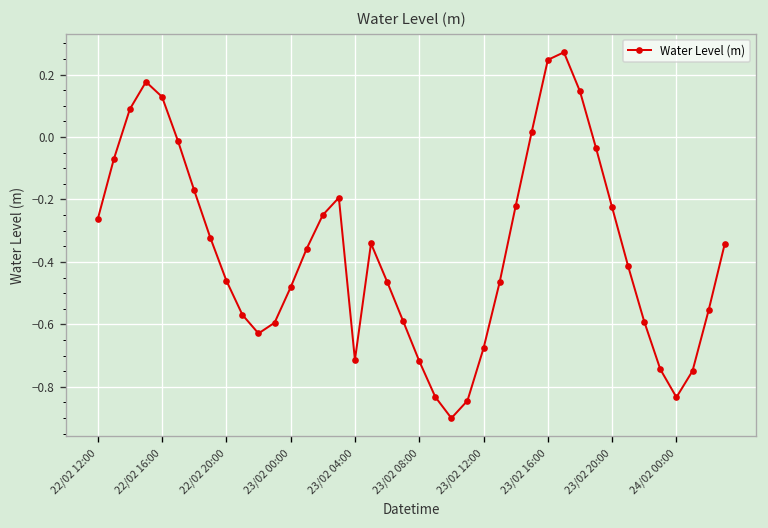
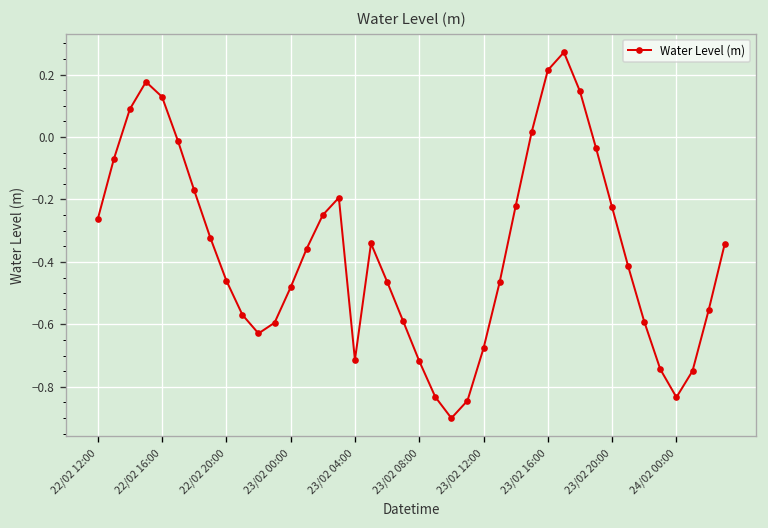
23/02 16:00: 0.25 -> 0.21
